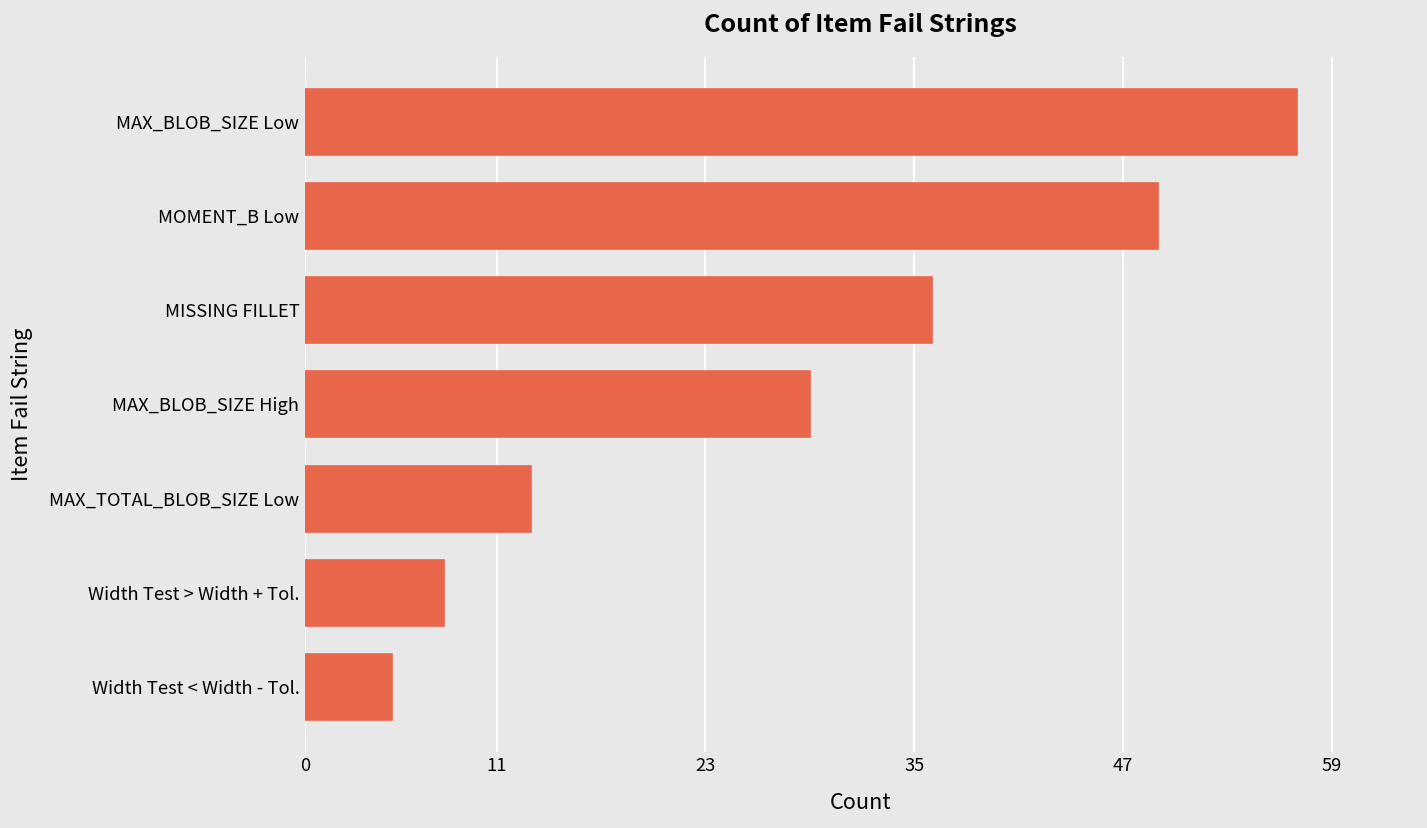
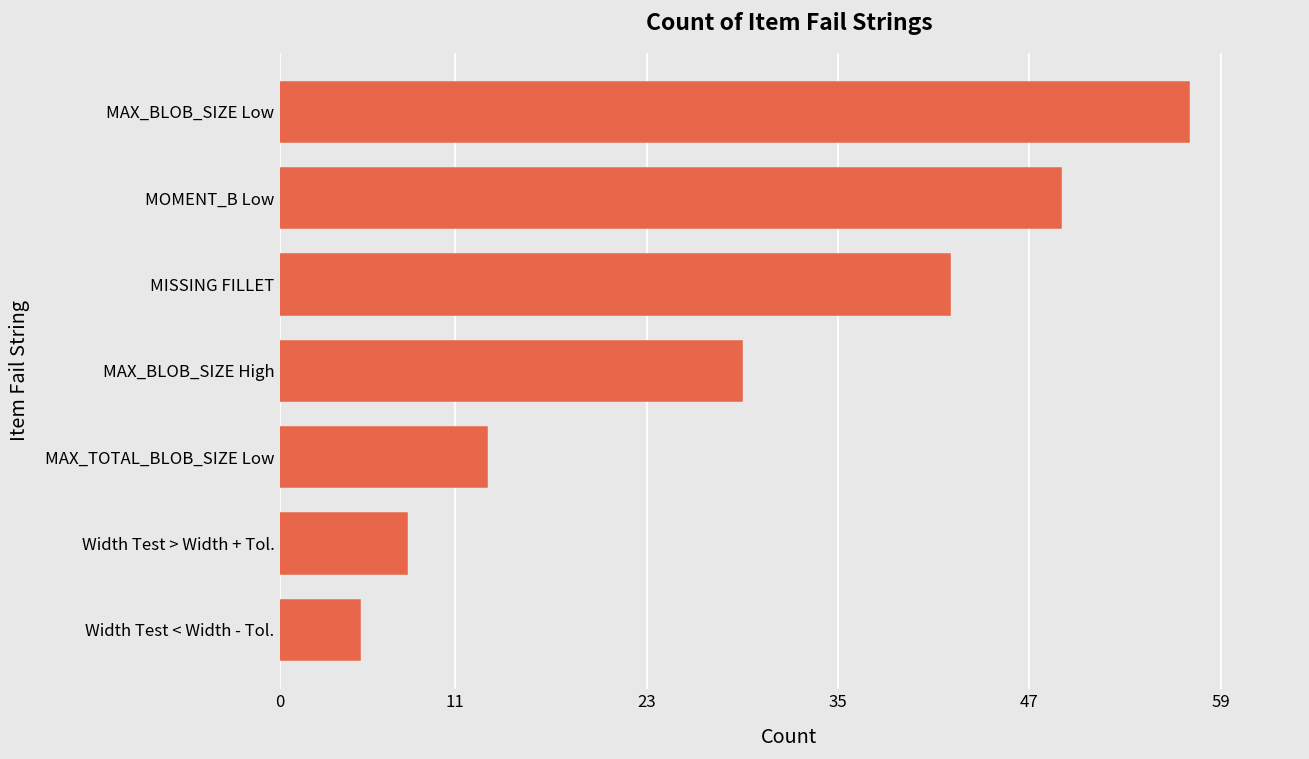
MISSING FILLET: 36 -> 42
